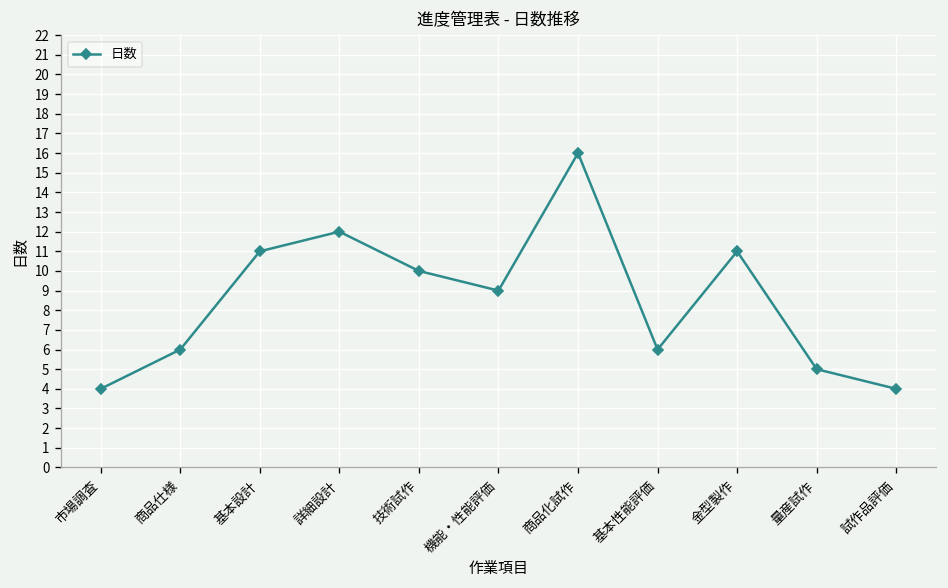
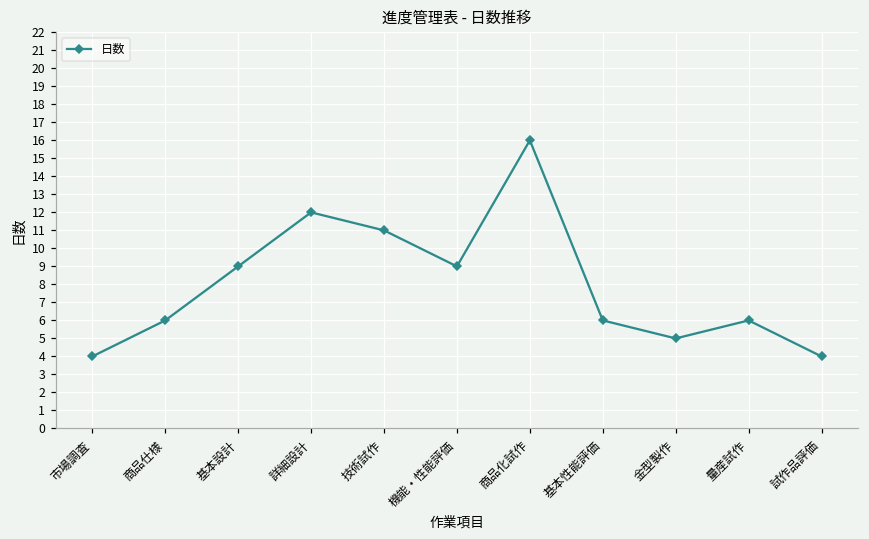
基本設計: 11 -> 9
技術試作: 10 -> 11
金型製作: 11 -> 5
量産試作: 5 -> 6
